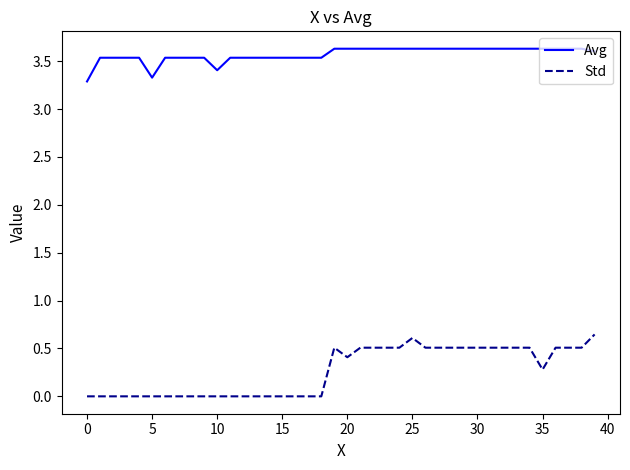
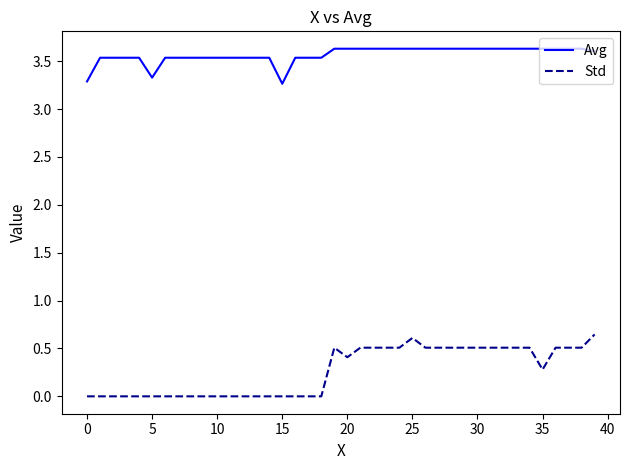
Avg, 10: 3.4 -> 3.5
Avg, 15: 3.5 -> 3.3
